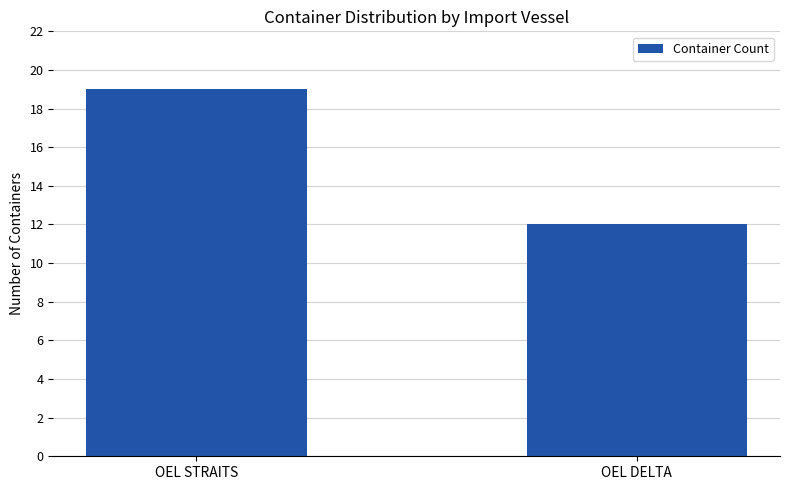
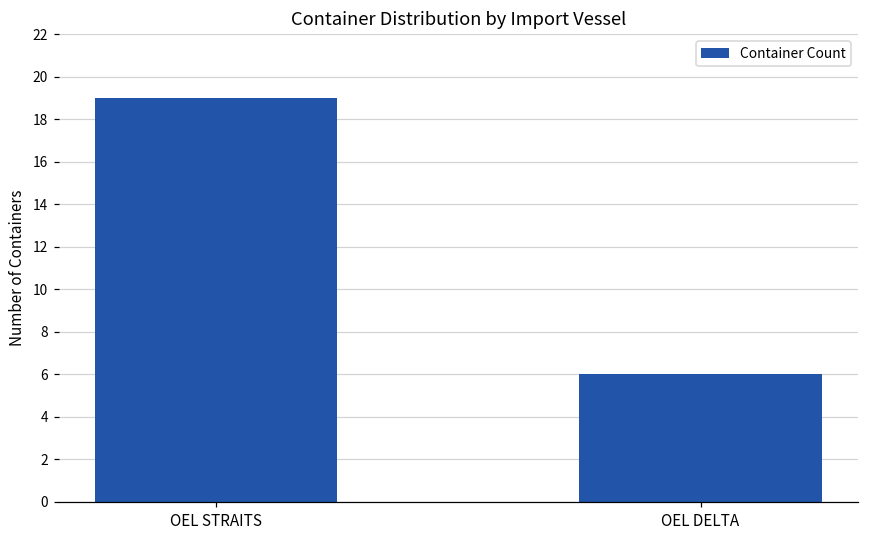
OEL DELTA: 12 -> 6
